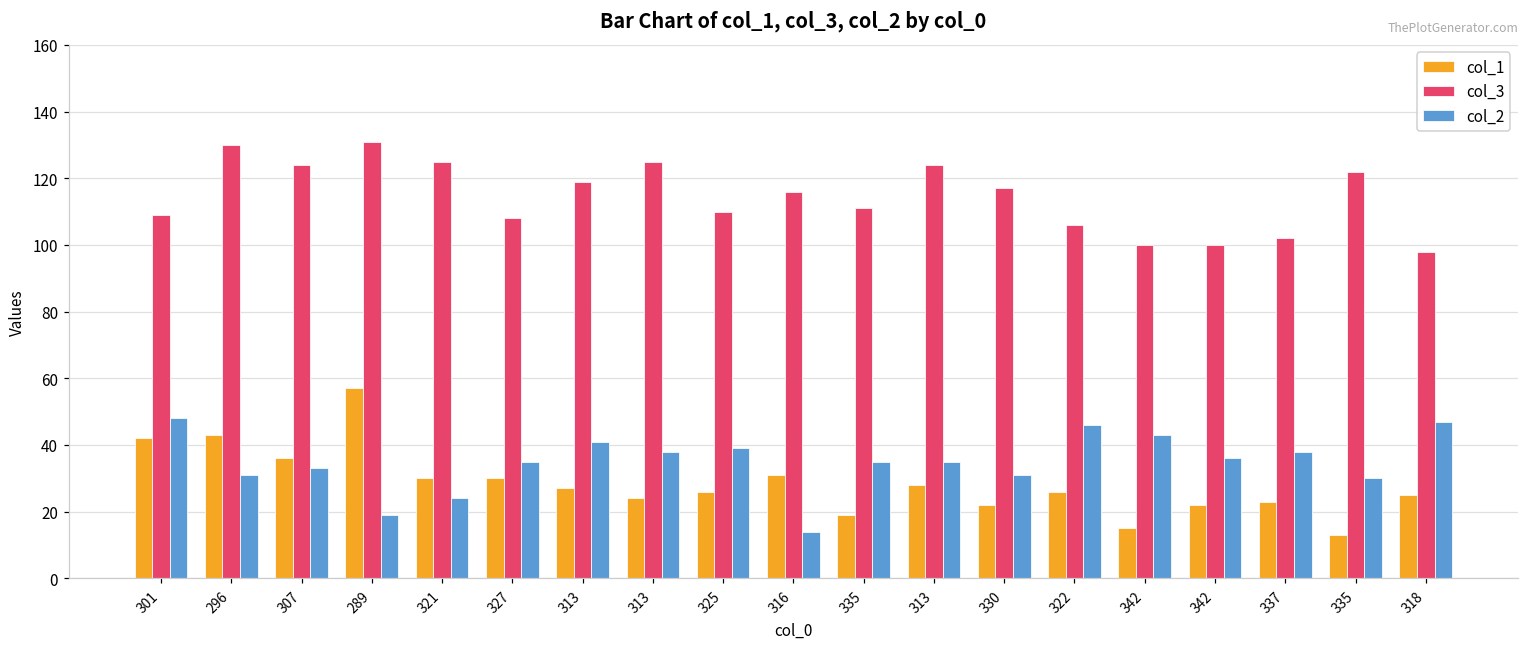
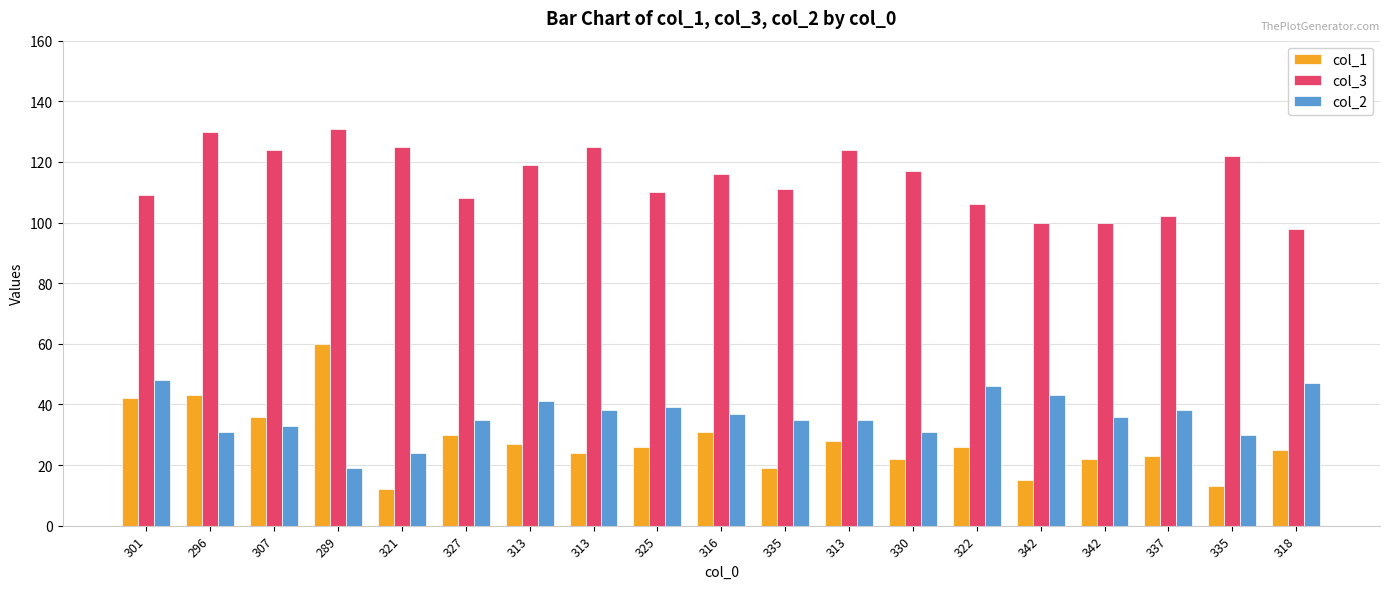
col_1, 289: 57 -> 60
col_1, 321: 30 -> 12
col_2, 316: 14 -> 37
